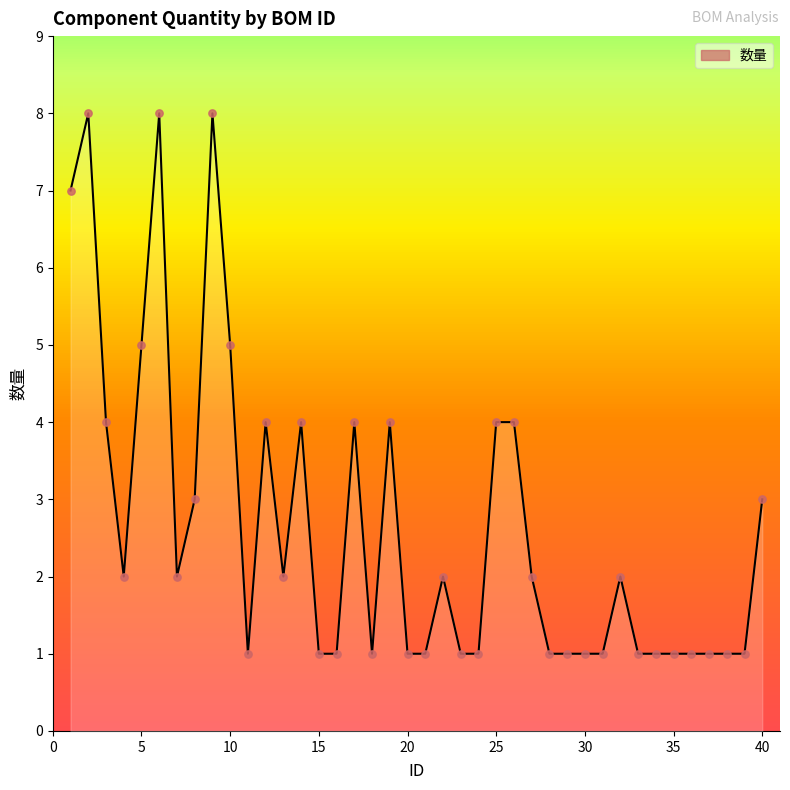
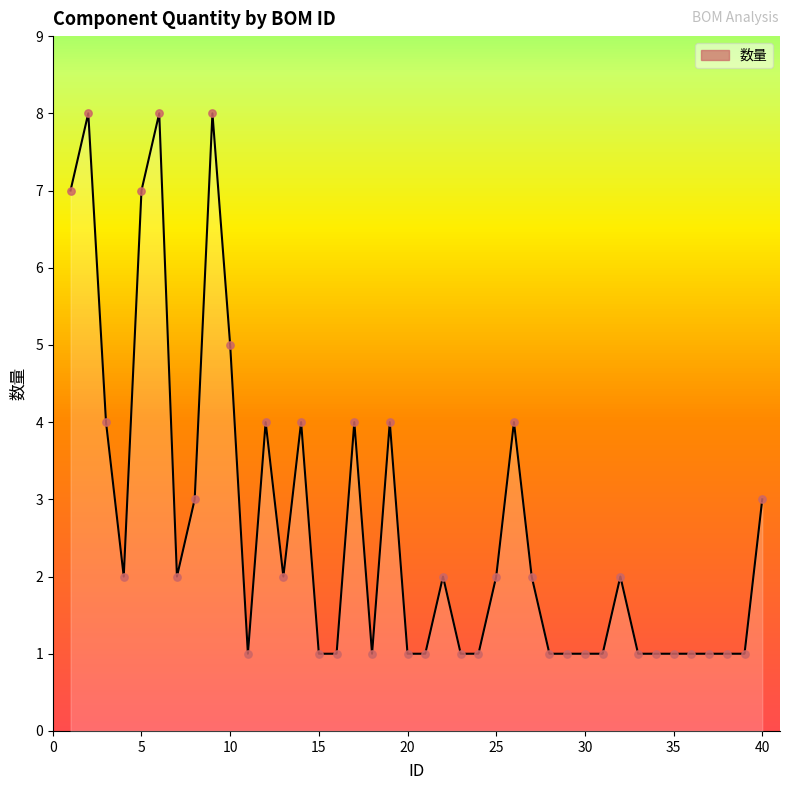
5: 5 -> 7
25: 4 -> 2
